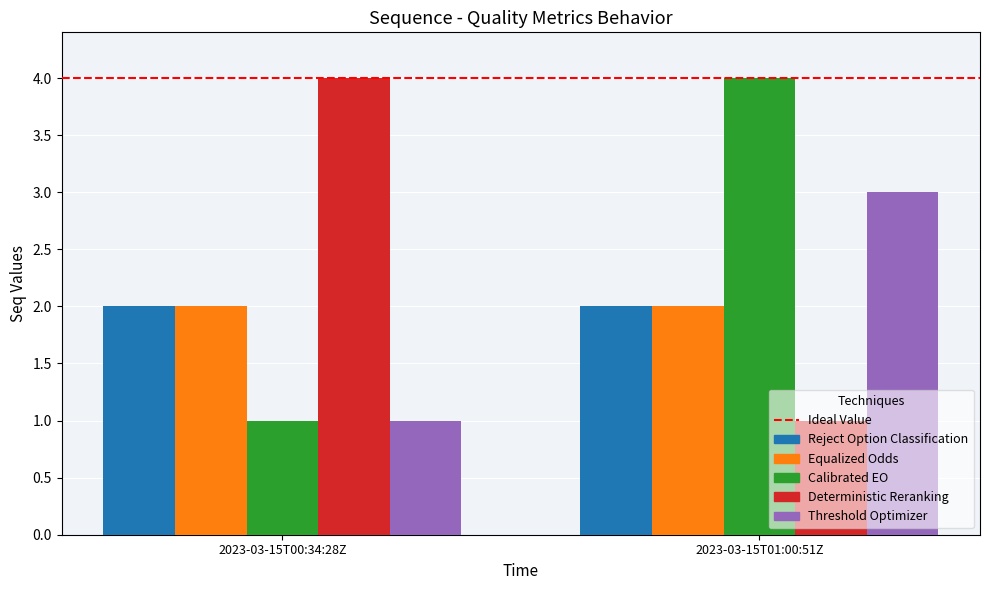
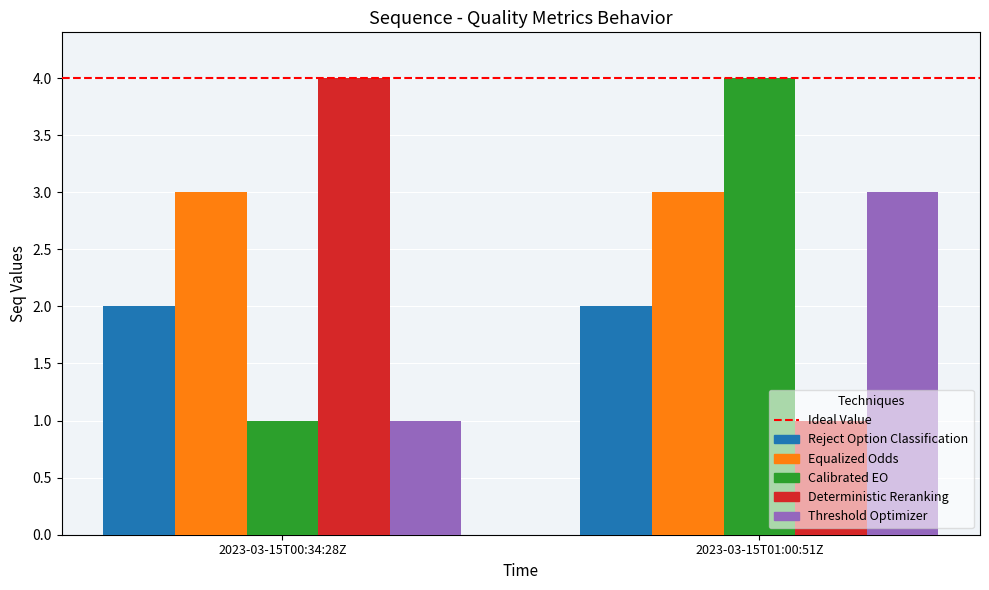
Equalized Odds, 2023-03-15T00:34:28Z: 2 -> 3
Equalized Odds, 2023-03-15T01:00:51Z: 2 -> 3
